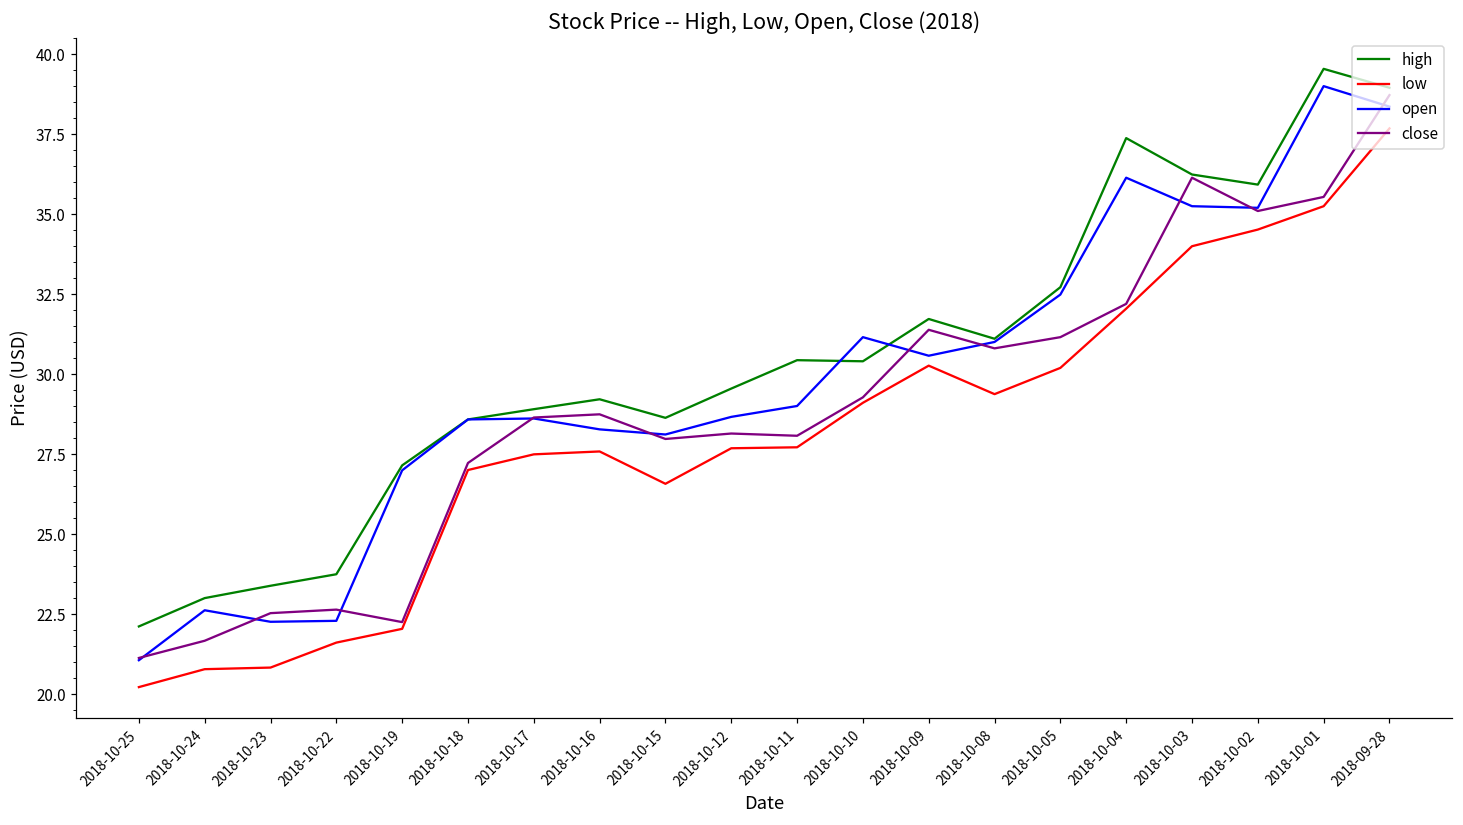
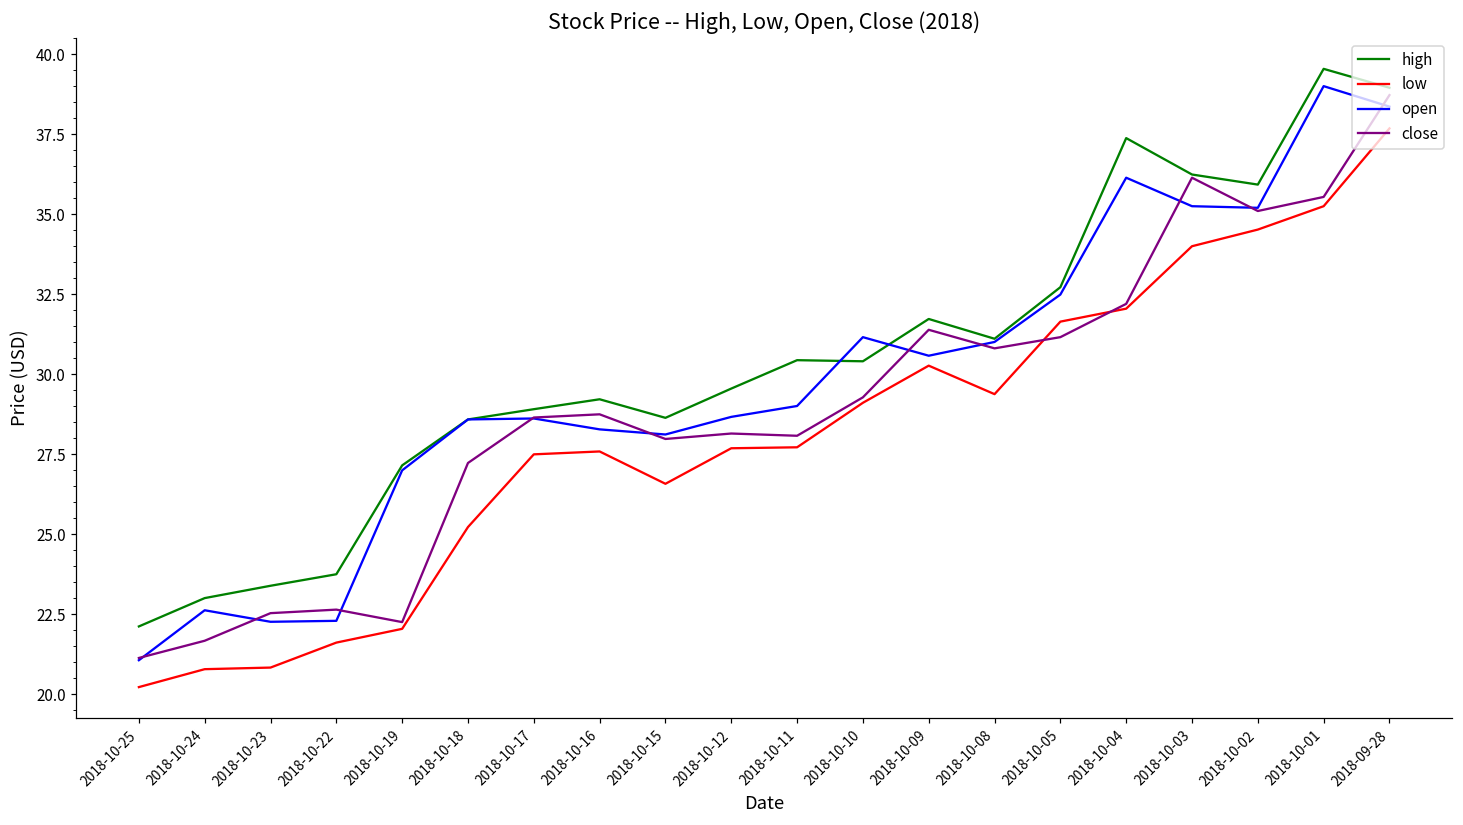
low, 2018-10-18: 27.0 -> 25.2
low, 2018-10-05: 30.2 -> 31.6
